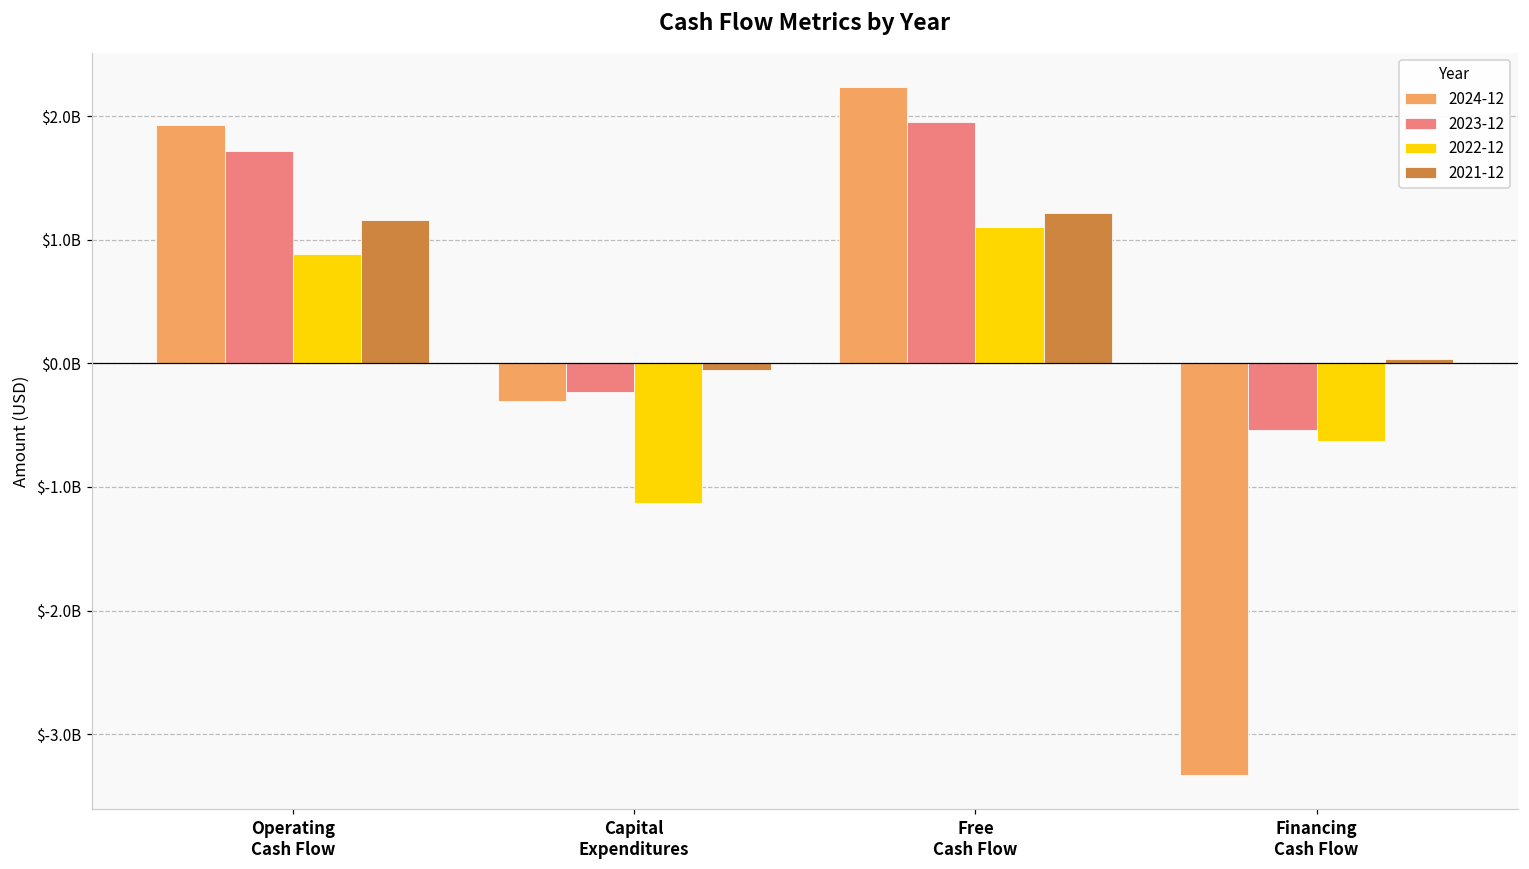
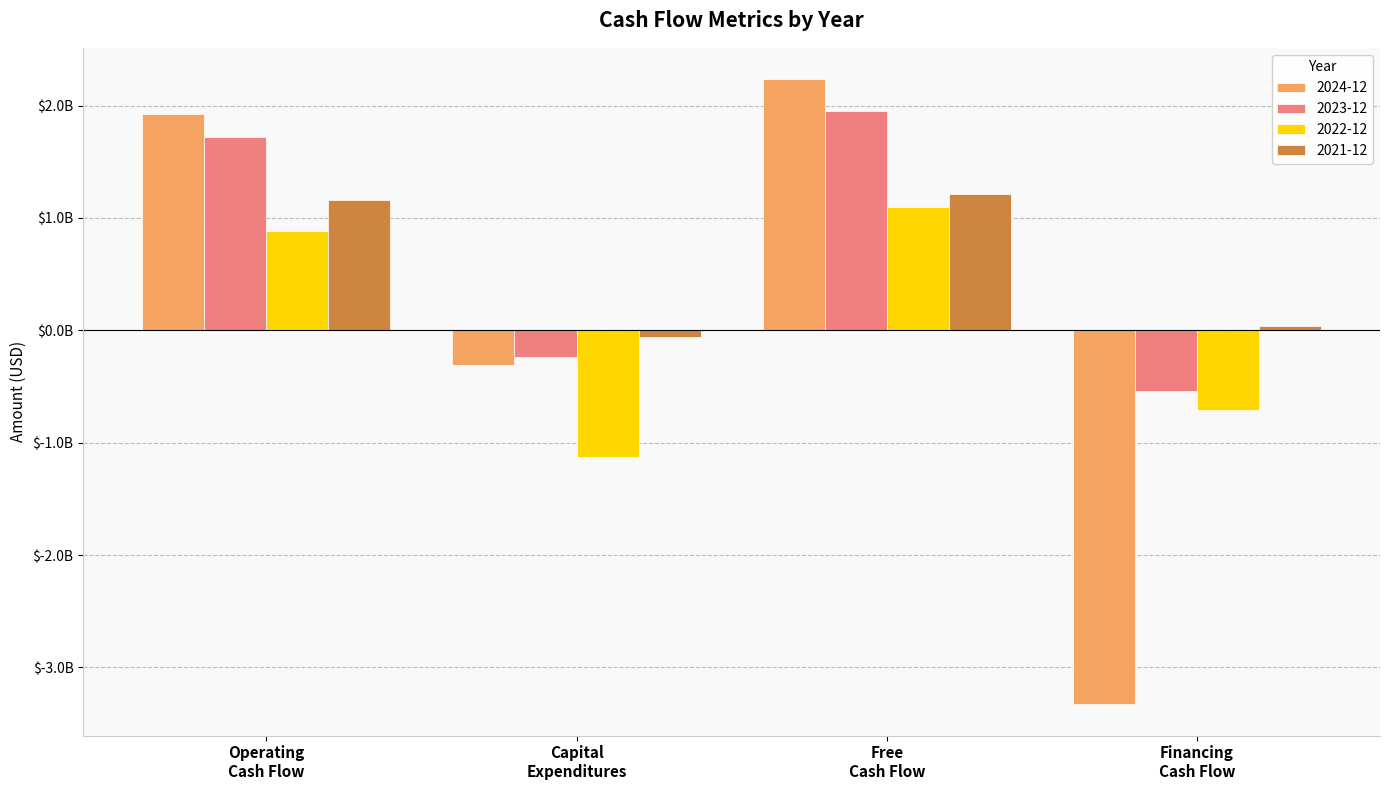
2022-12, Financing Cash Flow: $-630000000 -> $-710000000
